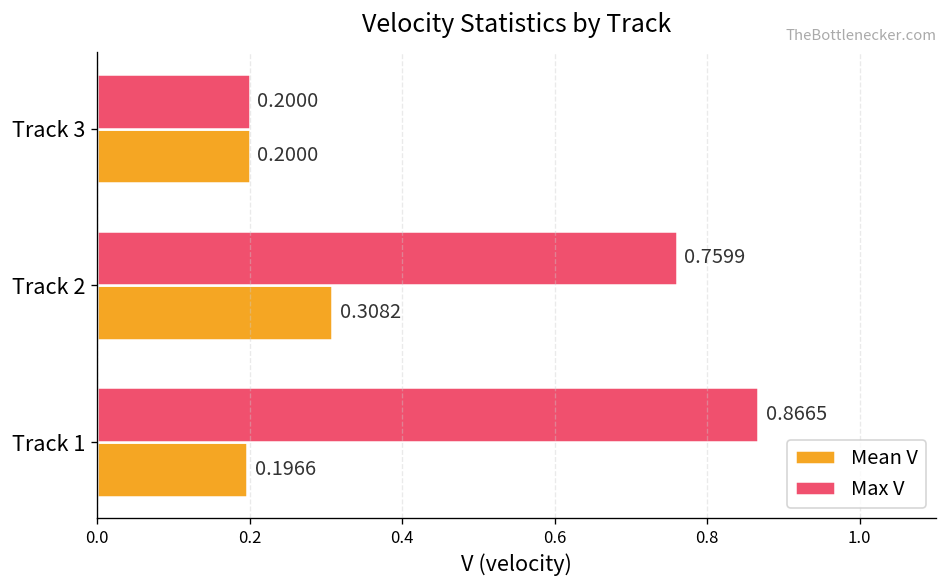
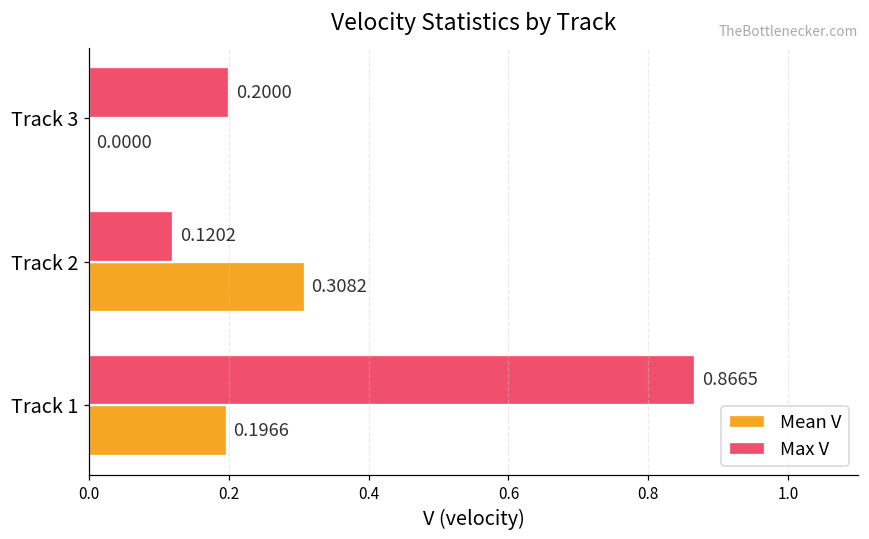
Mean V, Track 3: 0.2000 -> 0.0000
Max V, Track 2: 0.7599 -> 0.1202
